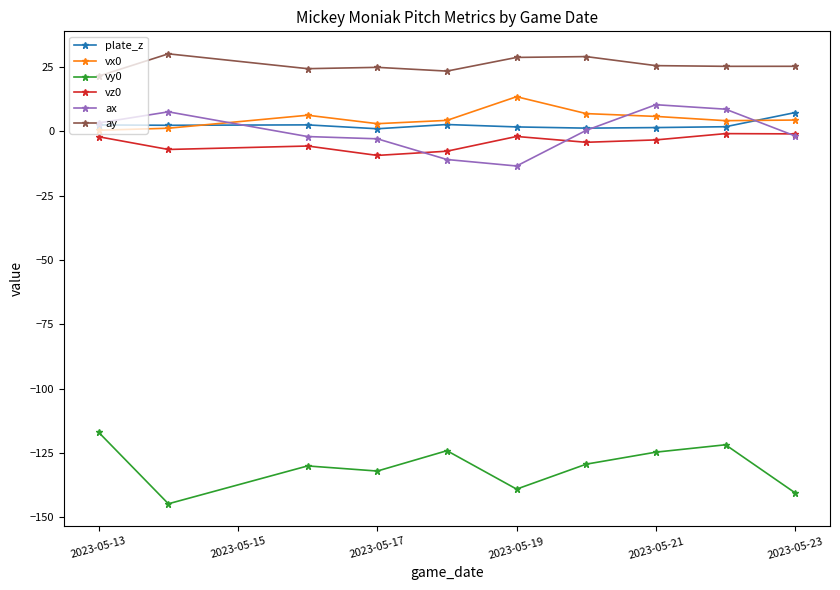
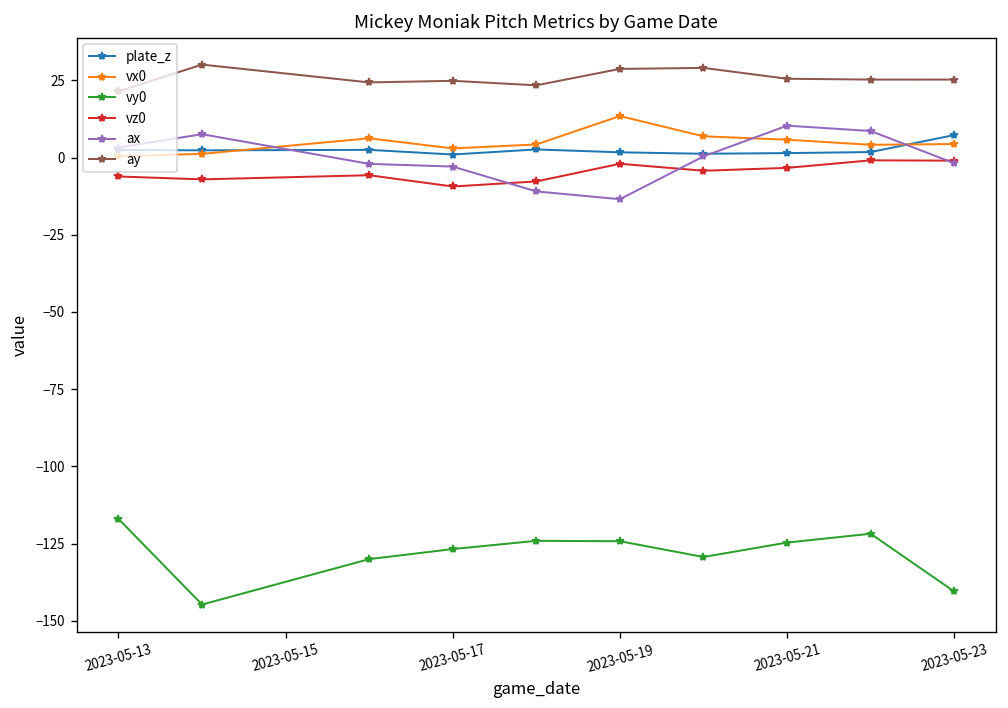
vz0, 2023-05-13: -2 -> -6
vy0, 2023-05-17: -132 -> -127
vy0, 2023-05-19: -139 -> -124
